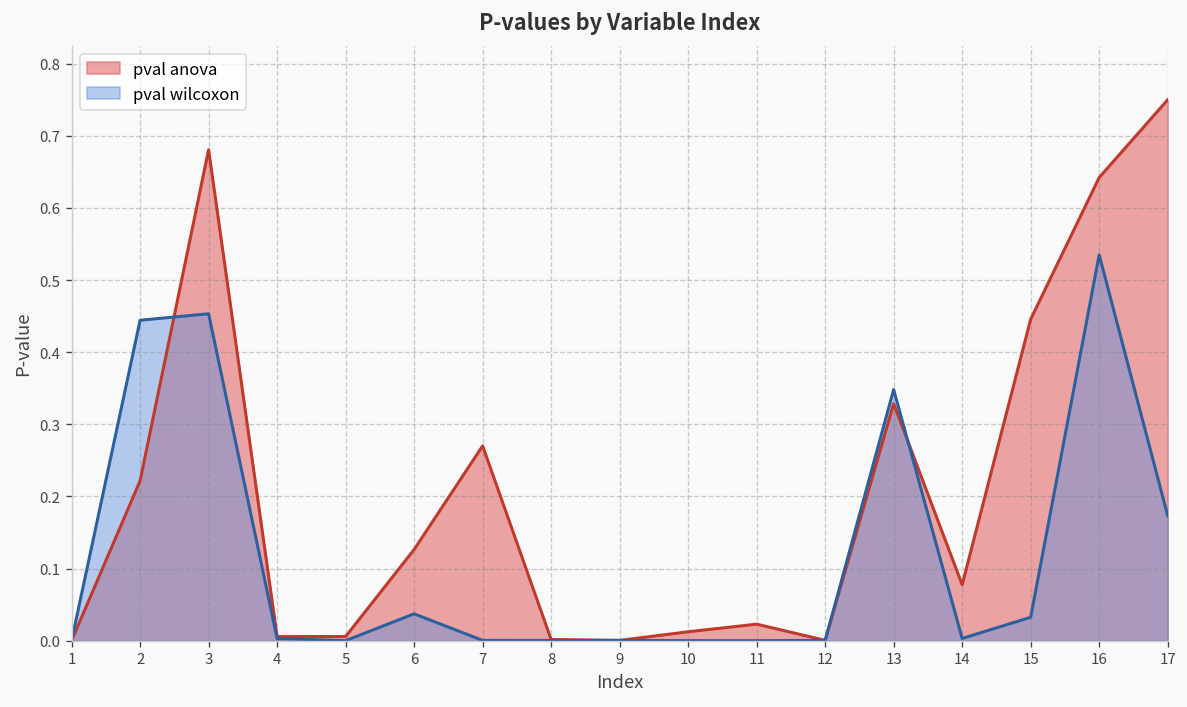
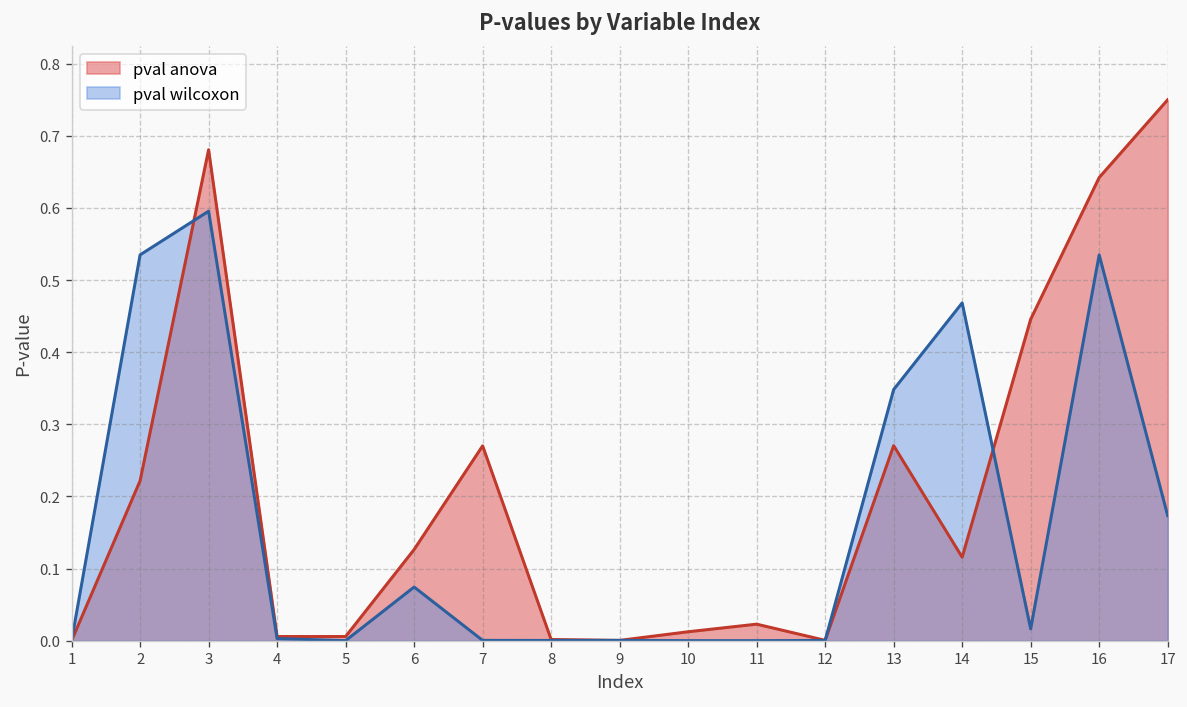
pval wilcoxon, 2: 0.44 -> 0.54
pval wilcoxon, 3: 0.45 -> 0.60
pval wilcoxon, 6: 0.04 -> 0.07
pval anova, 13: 0.33 -> 0.27
pval anova, 14: 0.08 -> 0.12
pval wilcoxon, 14: 0.00 -> 0.47
pval wilcoxon, 15: 0.03 -> 0.02
